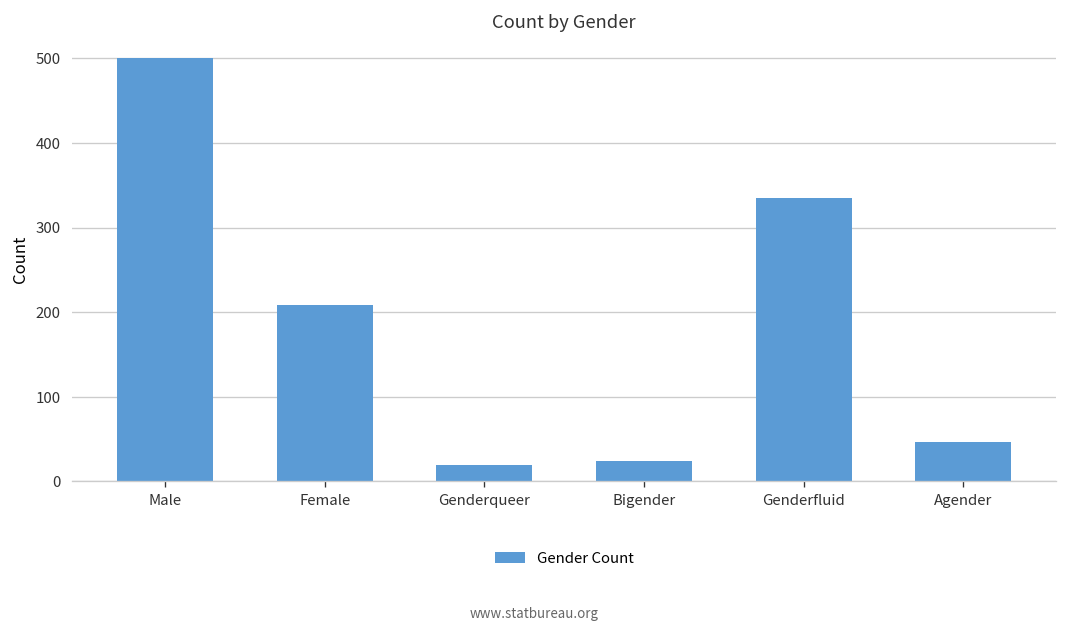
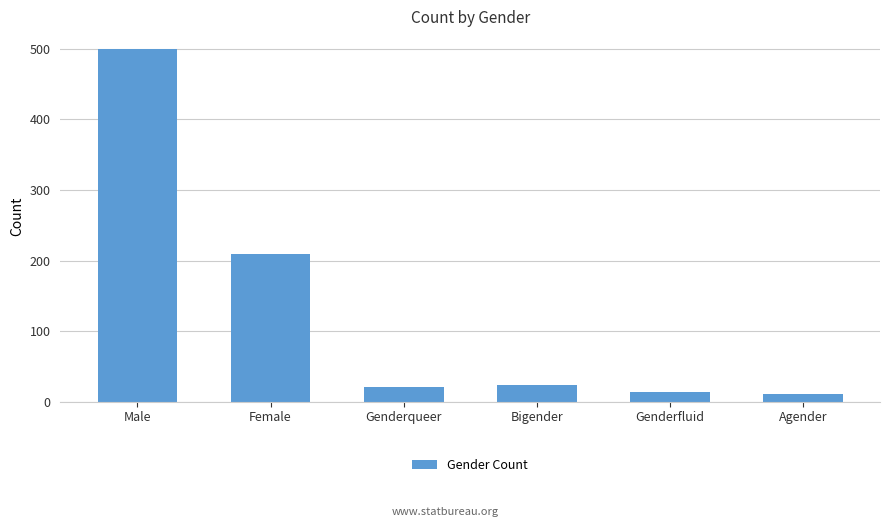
Genderfluid: 340 -> 10
Agender: 50 -> 10
